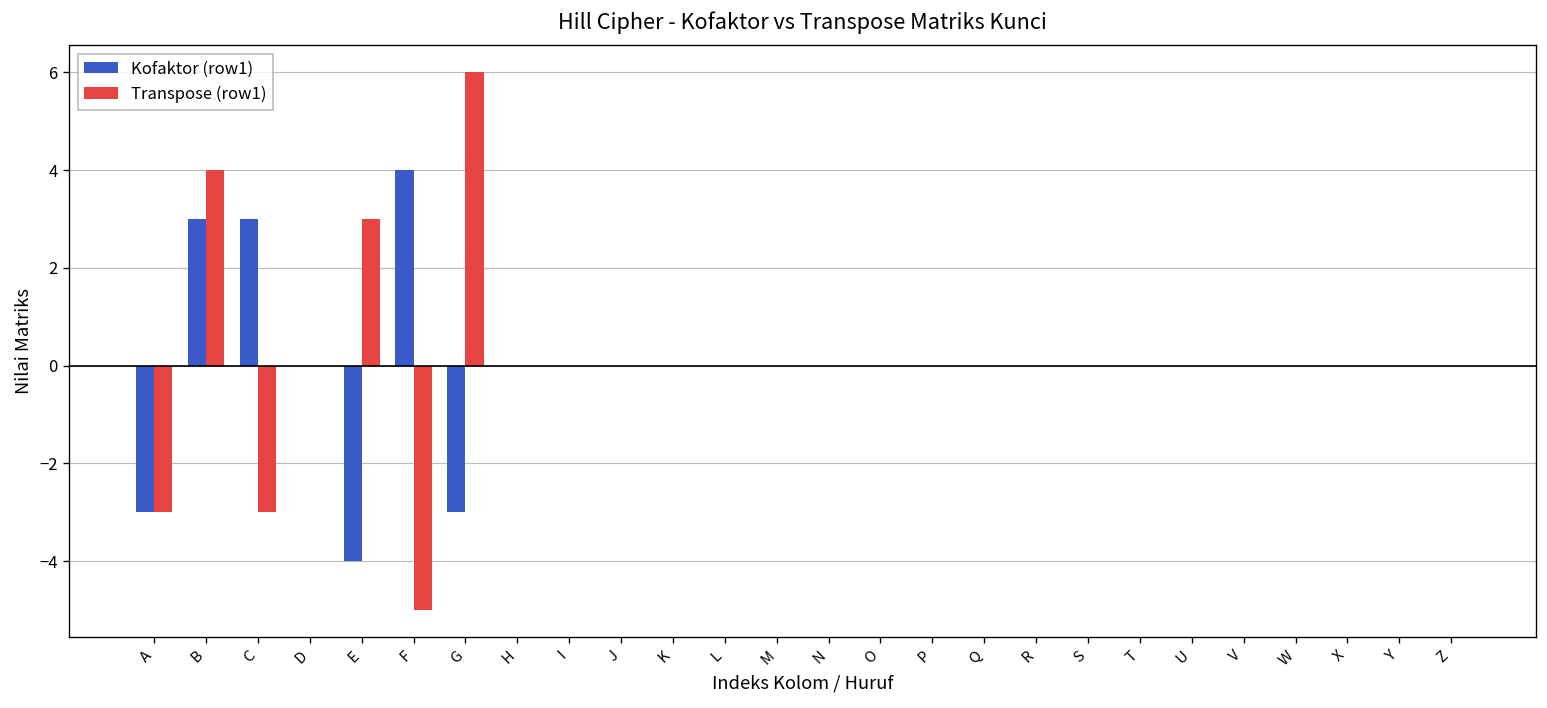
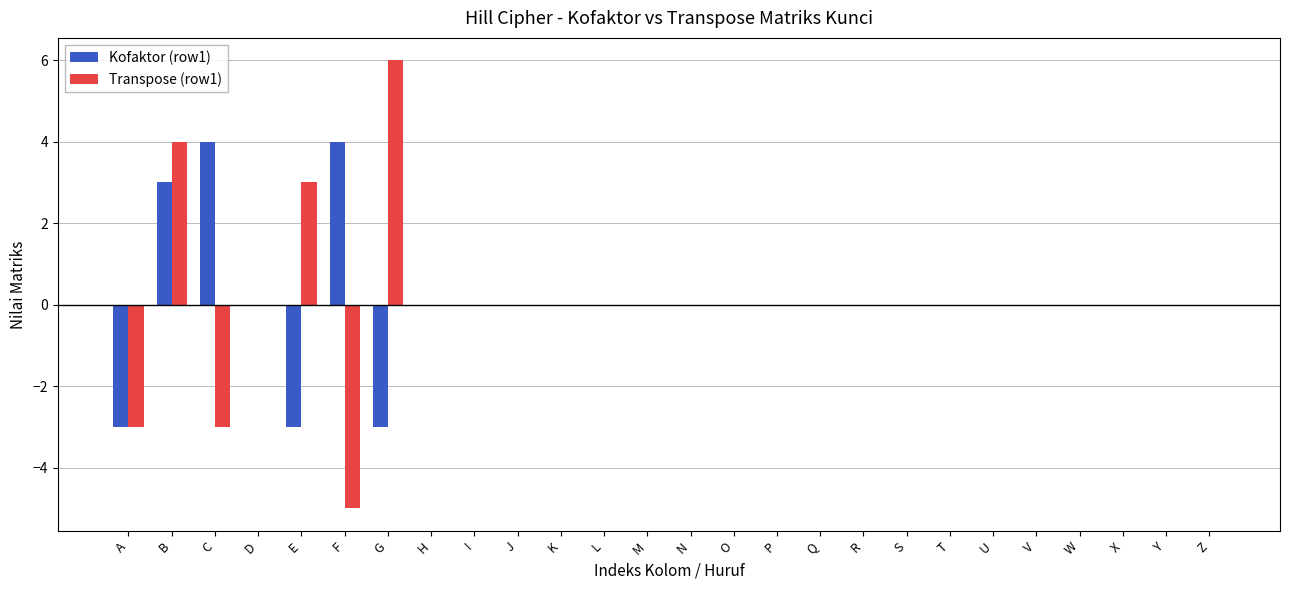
Kofaktor (row1), C: 3 -> 4
Kofaktor (row1), E: -4 -> -3
